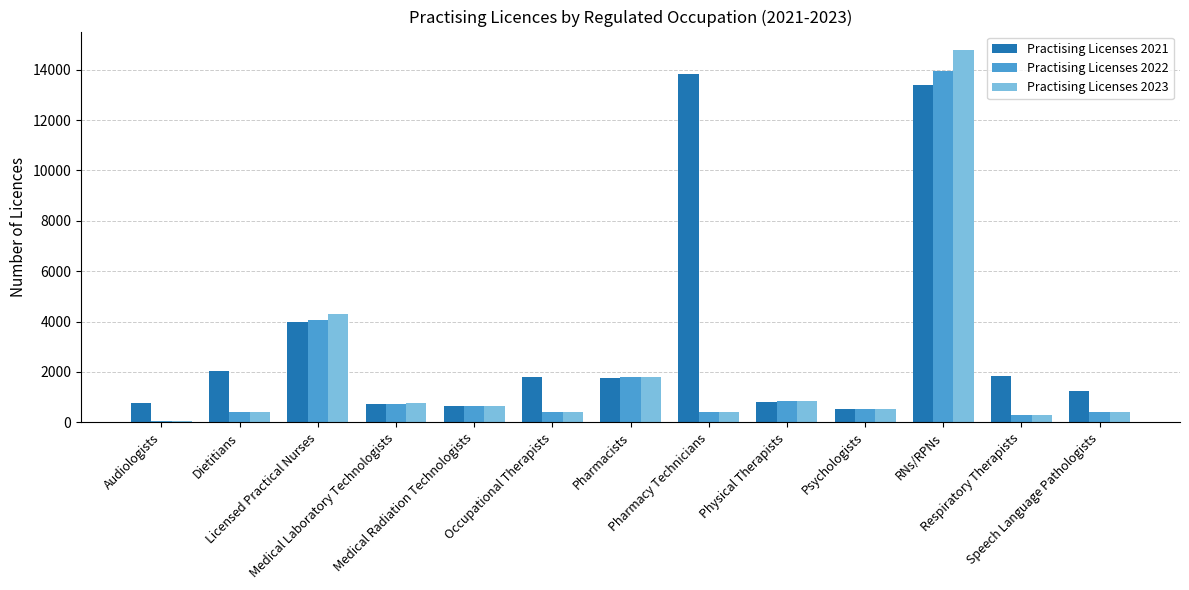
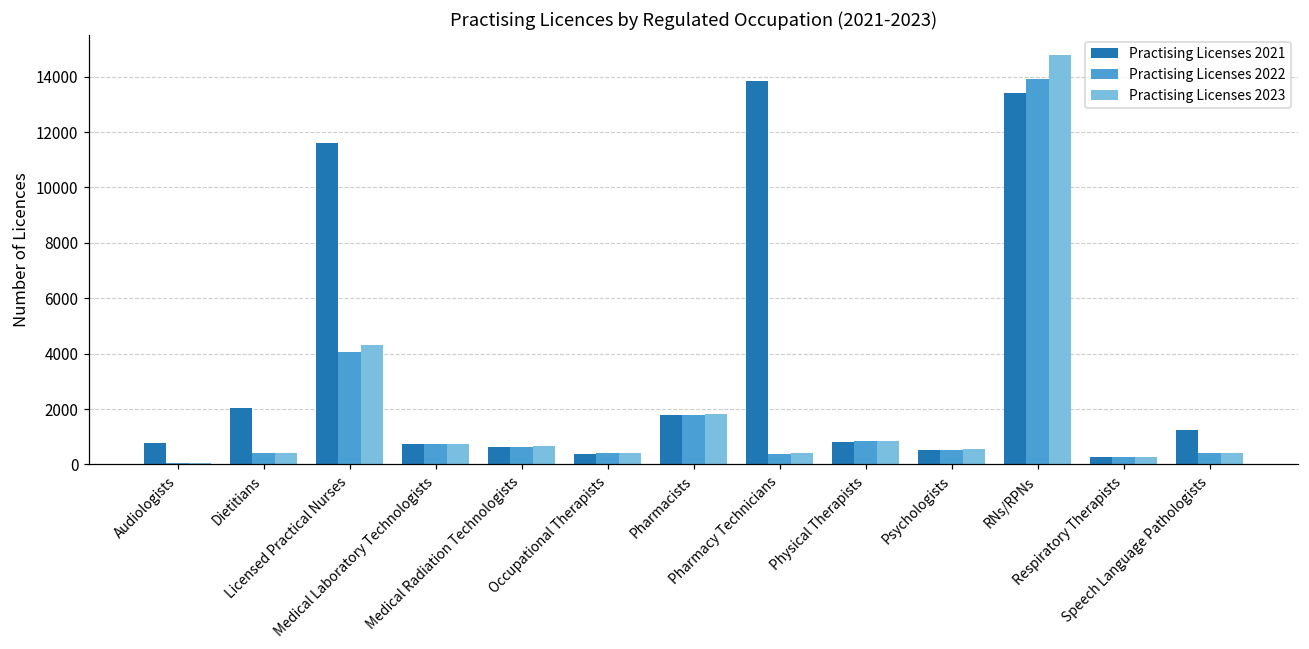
Practising Licenses 2021, Licensed Practical Nurses: 4000 -> 11600
Practising Licenses 2021, Occupational Therapists: 1800 -> 400
Practising Licenses 2021, Respiratory Therapists: 1800 -> 300
